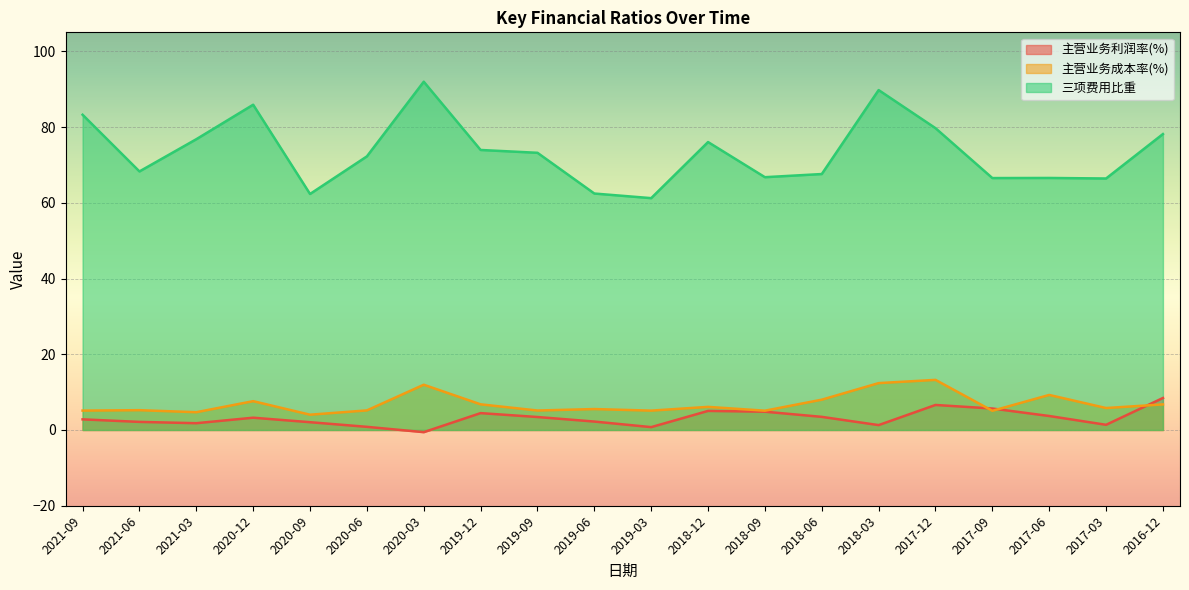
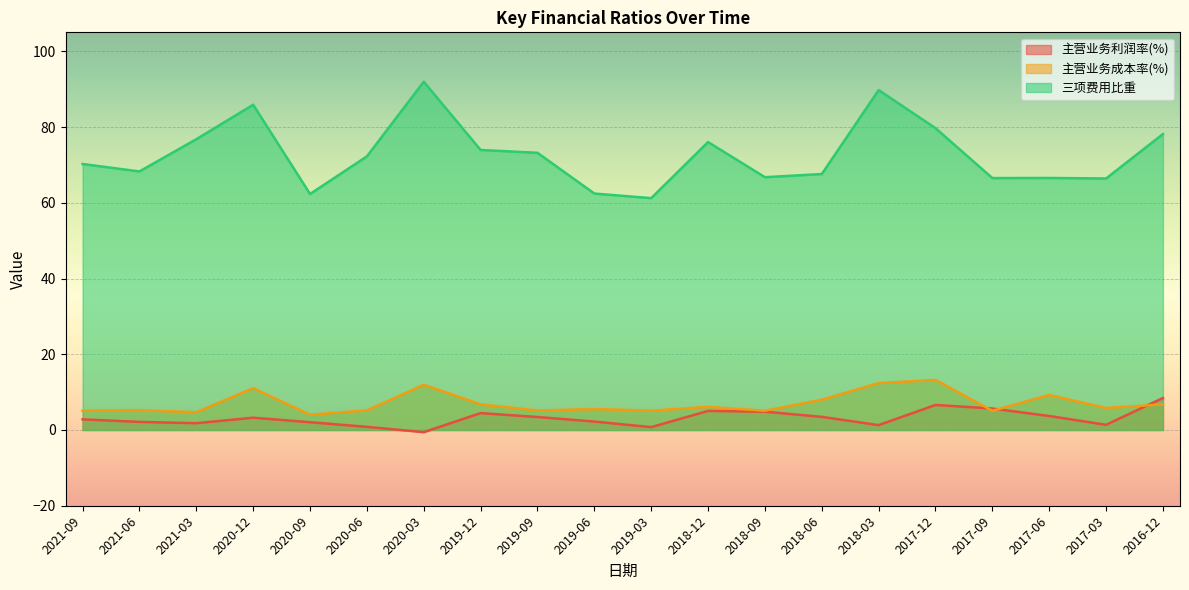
三项费用比重, 2021-09: 83 -> 70
主营业务成本率(%), 2020-12: 8 -> 11
